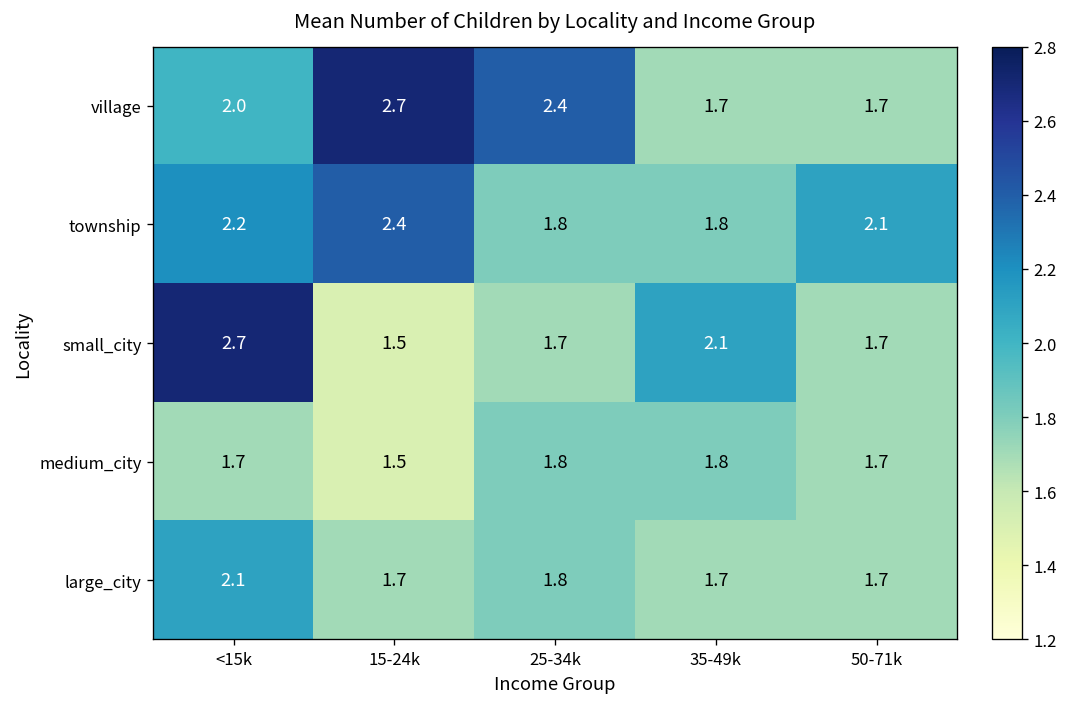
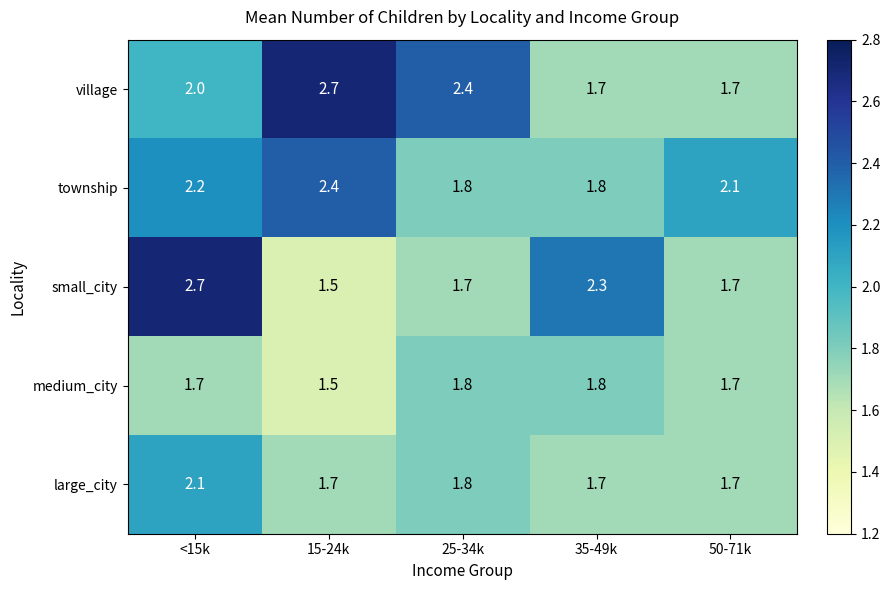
small_city, 35-49k: 2.1 -> 2.3
